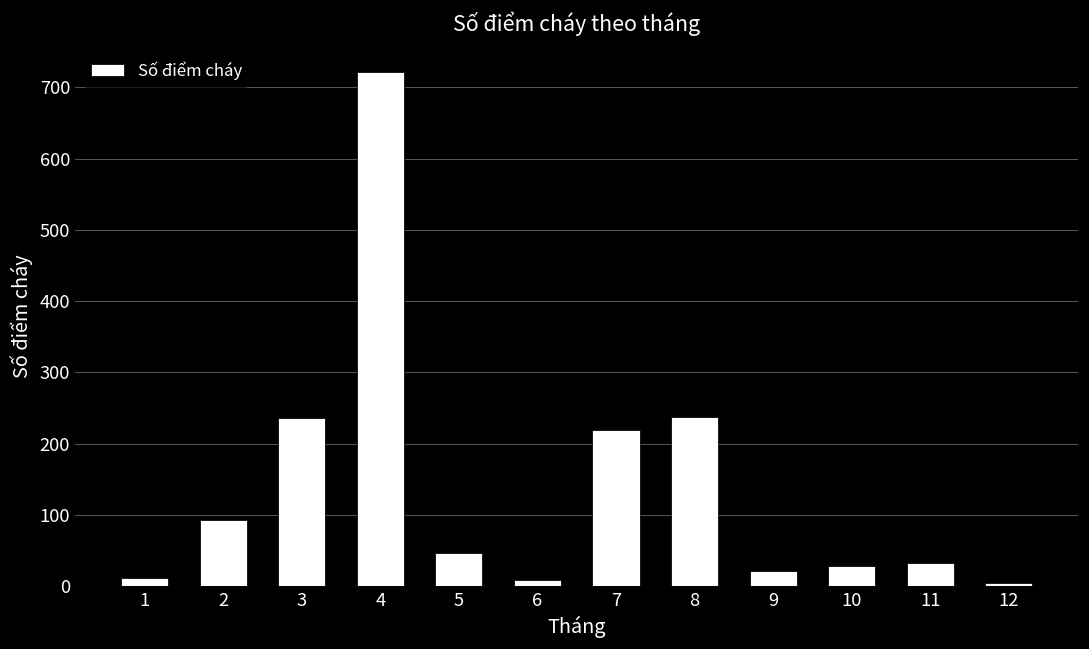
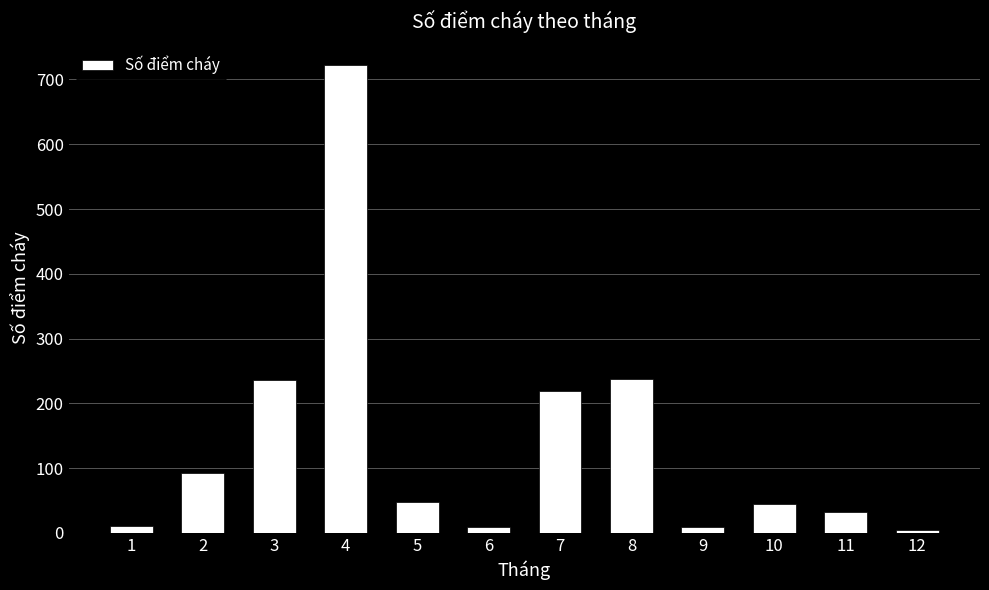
9: 20 -> 10
10: 30 -> 50
